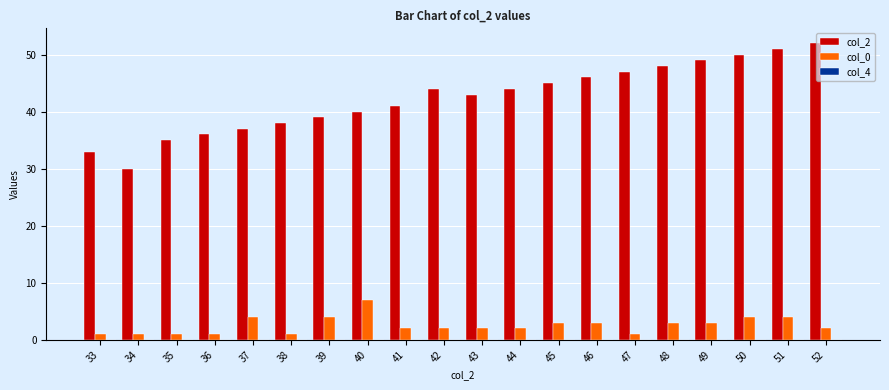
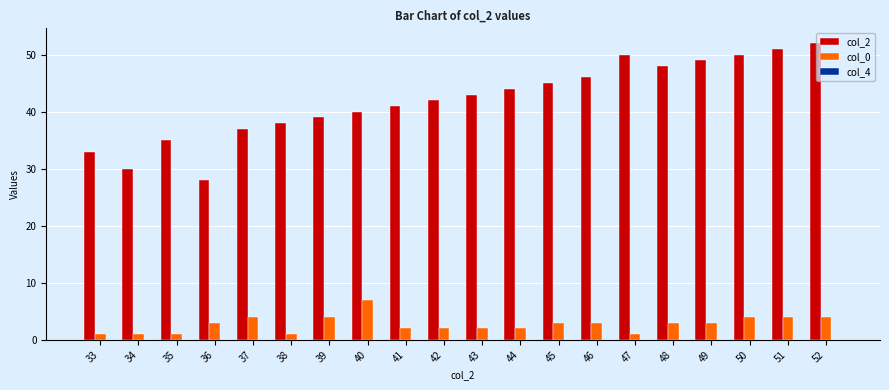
col_2, 36: 36 -> 28
col_0, 36: 1 -> 3
col_2, 42: 44 -> 42
col_2, 47: 47 -> 50
col_0, 52: 2 -> 4
